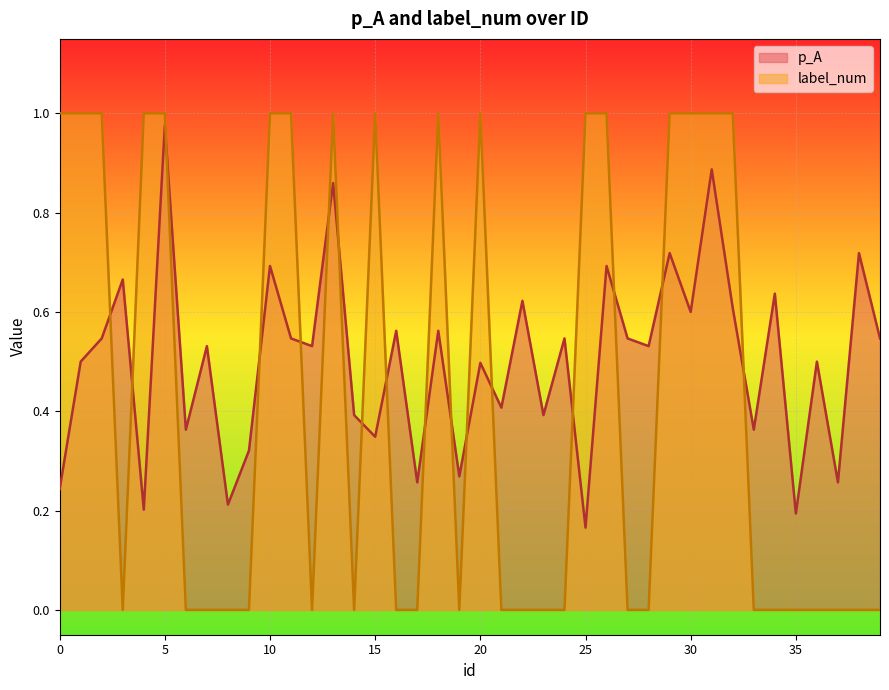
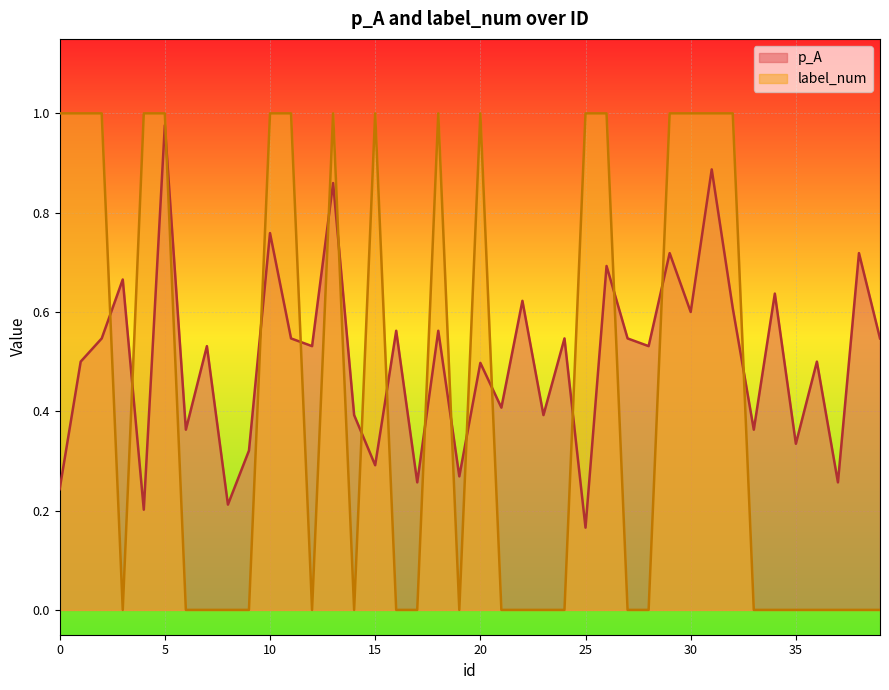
p_A, 10: 0.69 -> 0.76
p_A, 15: 0.35 -> 0.29
p_A, 35: 0.19 -> 0.33
